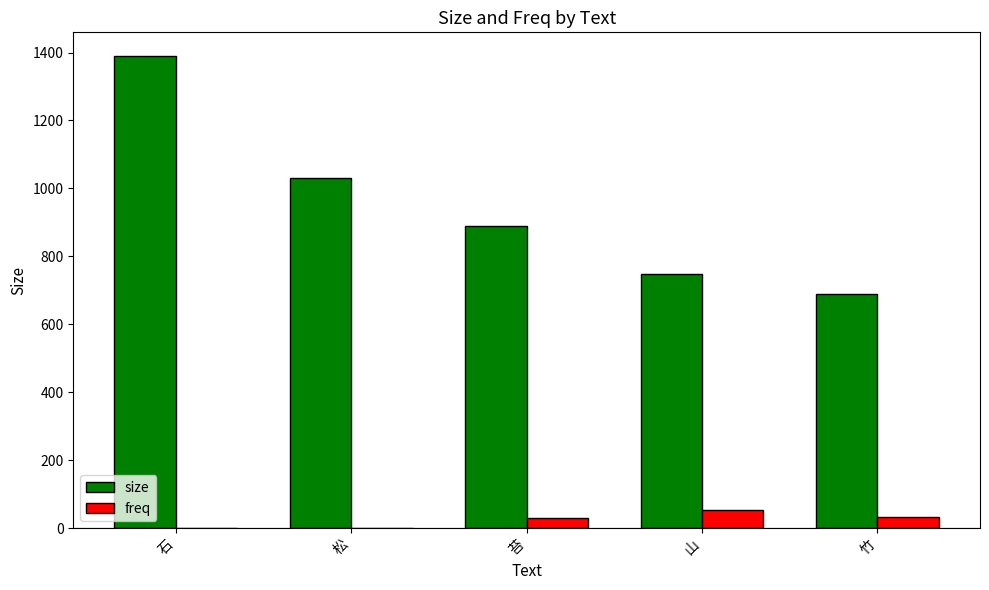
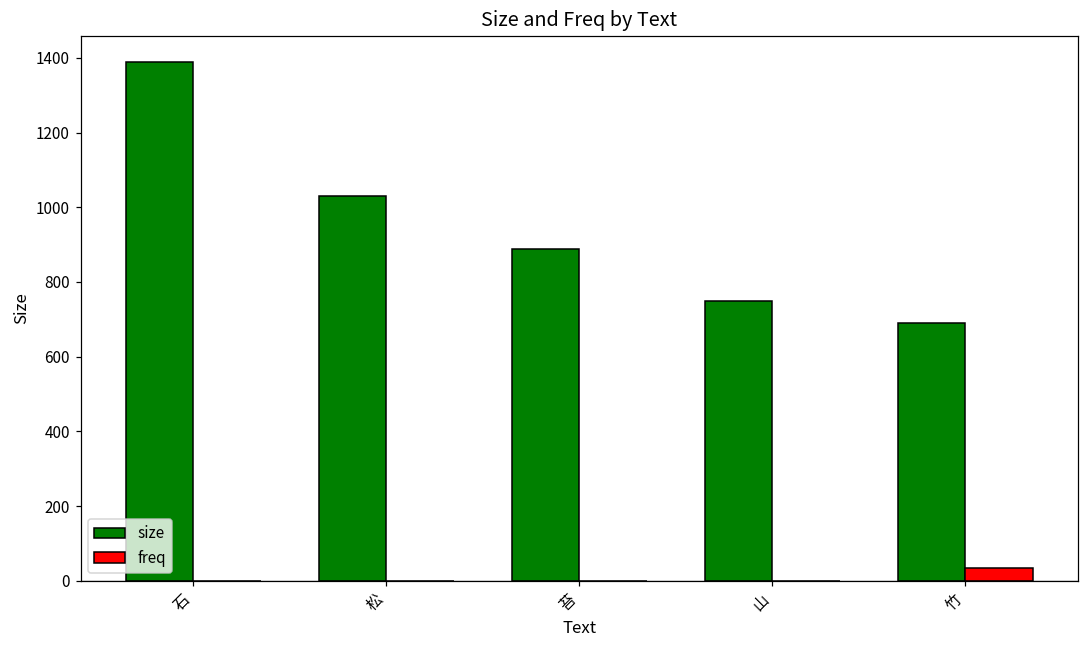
freq, 苔: 30 -> 0
freq, 山: 50 -> 0
